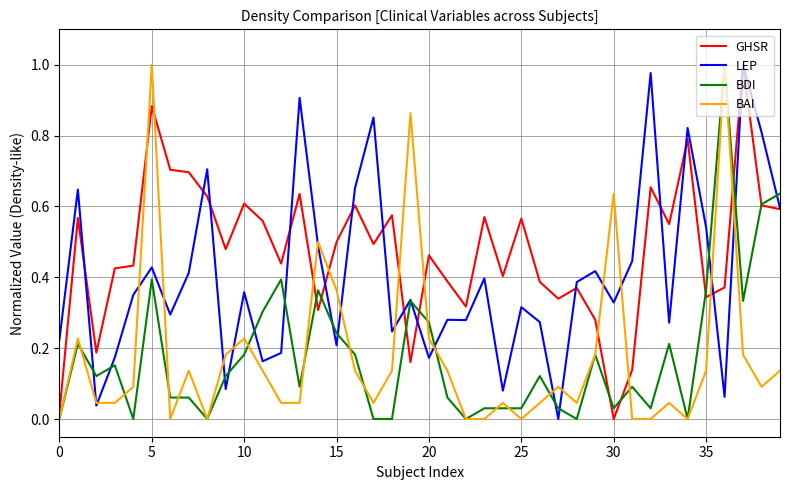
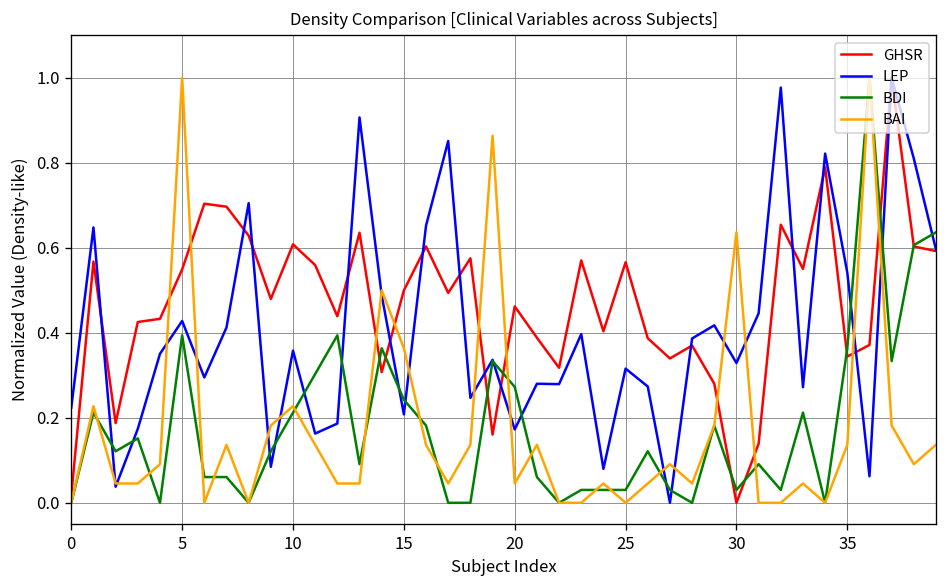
GHSR, 5: 0.88 -> 0.55
BDI, 10: 0.18 -> 0.21
BAI, 20: 0.23 -> 0.05
